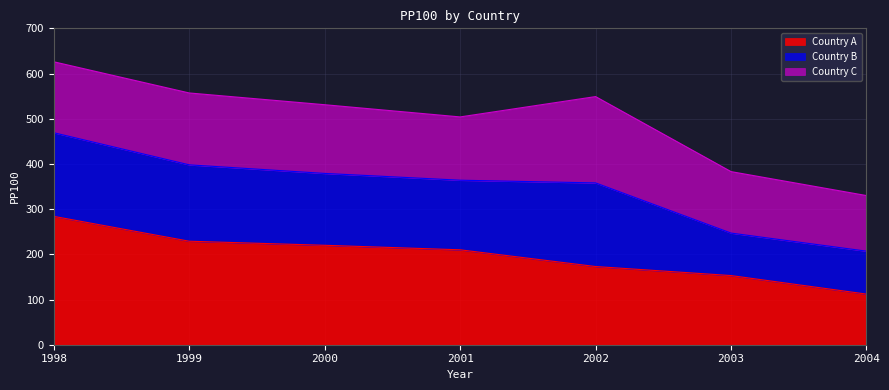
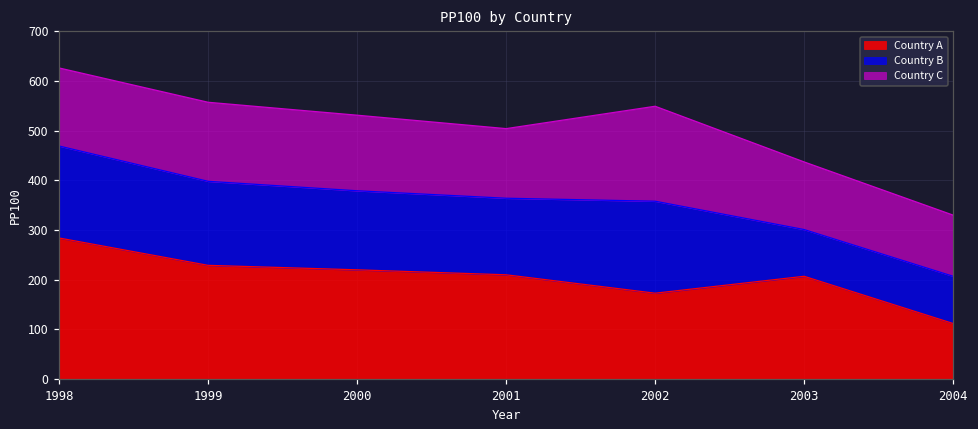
Country A, 2003: 150 -> 210
